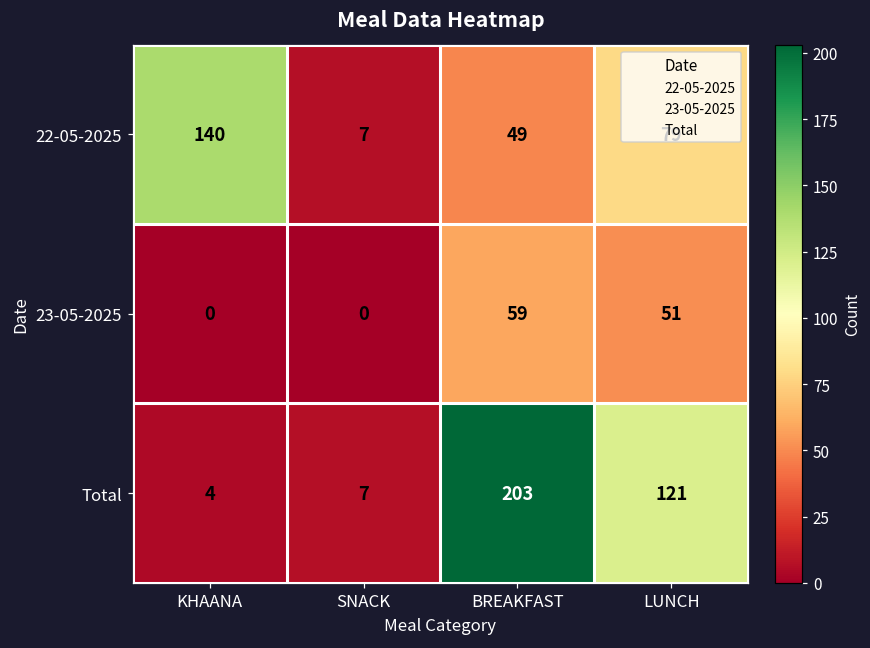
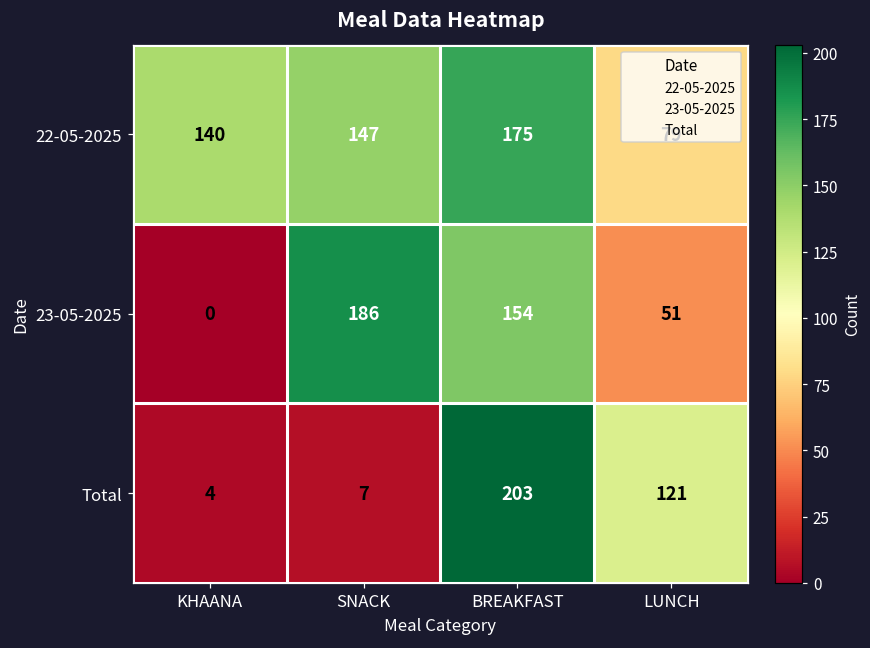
22-05-2025, SNACK: 7 -> 147
22-05-2025, BREAKFAST: 49 -> 175
23-05-2025, SNACK: 0 -> 186
23-05-2025, BREAKFAST: 59 -> 154
